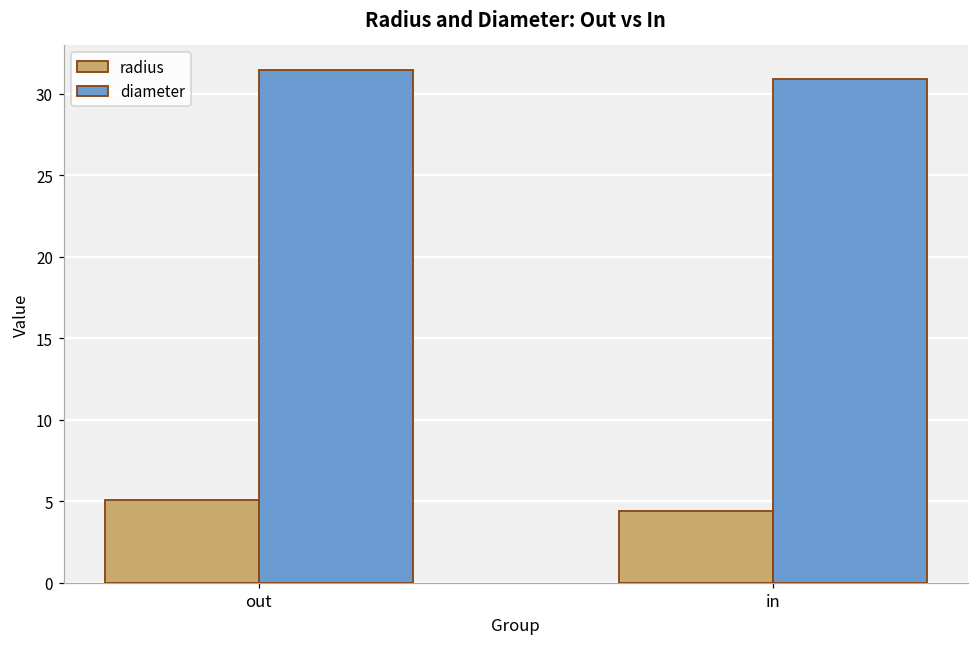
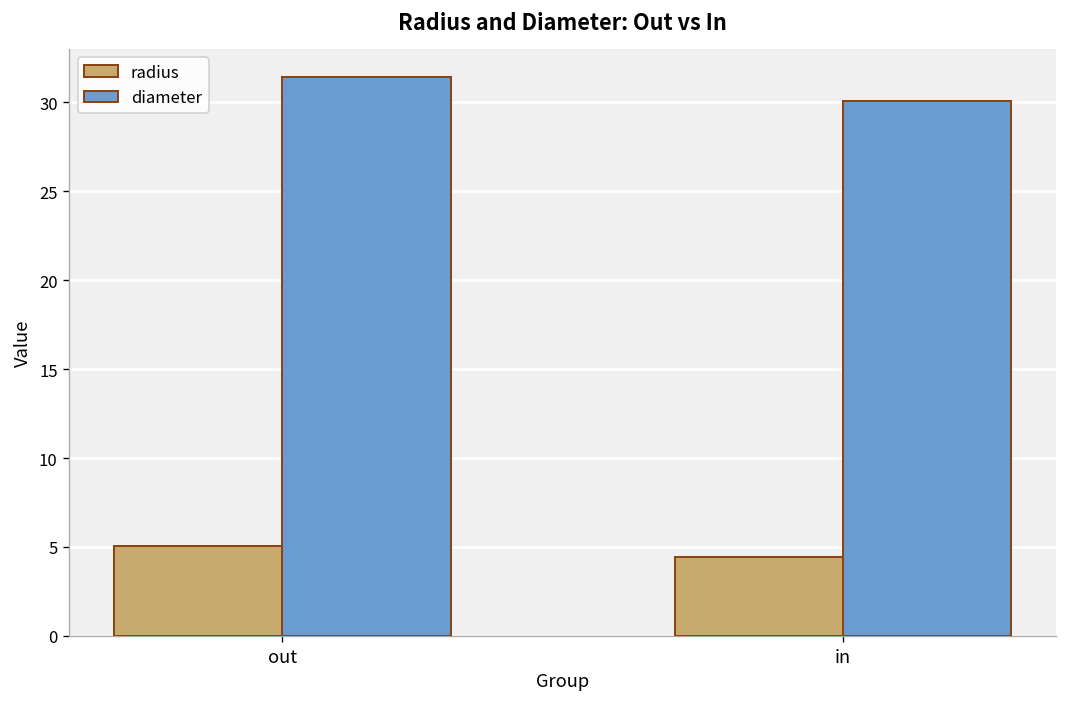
diameter, in: 30.9 -> 30.1
